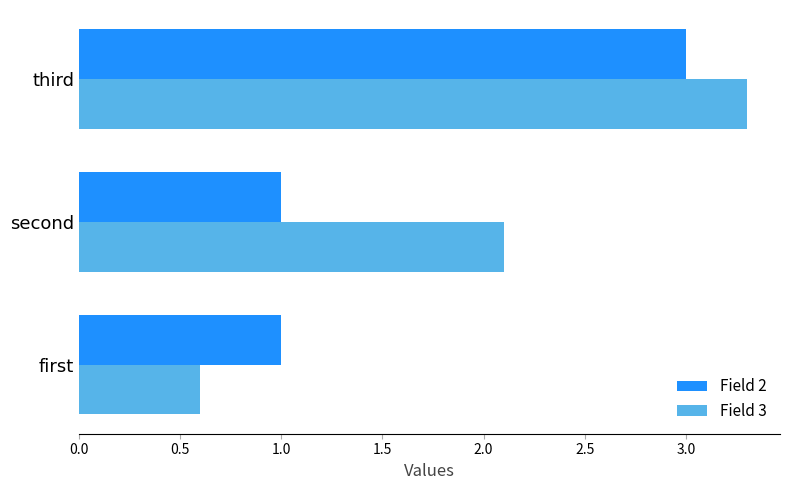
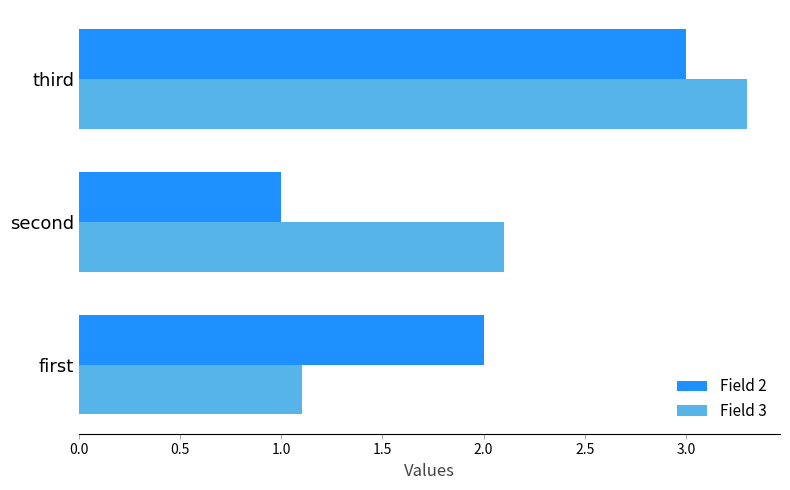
Field 2, first: 1 -> 2
Field 3, first: 0.6 -> 1.1
